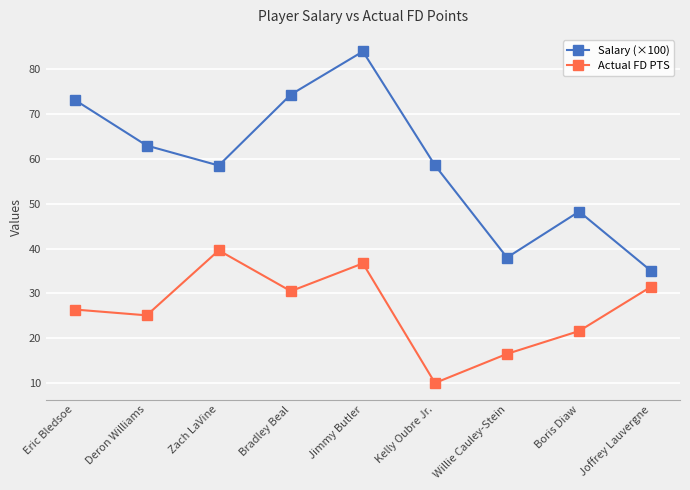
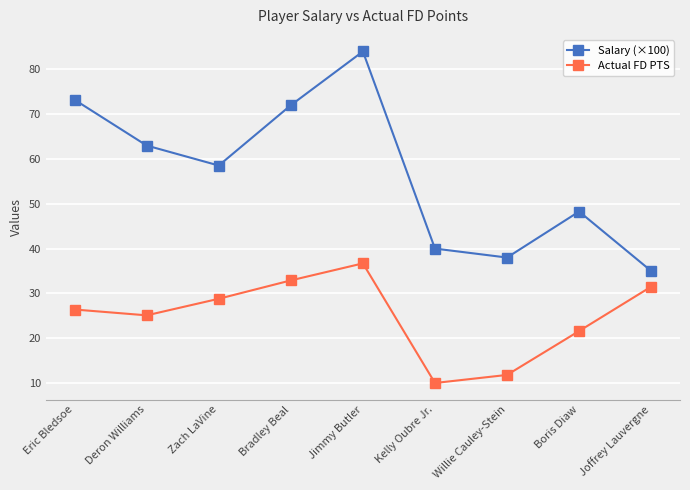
Actual FD PTS, Zach LaVine: 40 -> 29
Salary (×100), Bradley Beal: 74 -> 72
Actual FD PTS, Bradley Beal: 31 -> 33
Salary (×100), Kelly Oubre Jr.: 59 -> 40
Actual FD PTS, Willie Cauley-Stein: 17 -> 12
